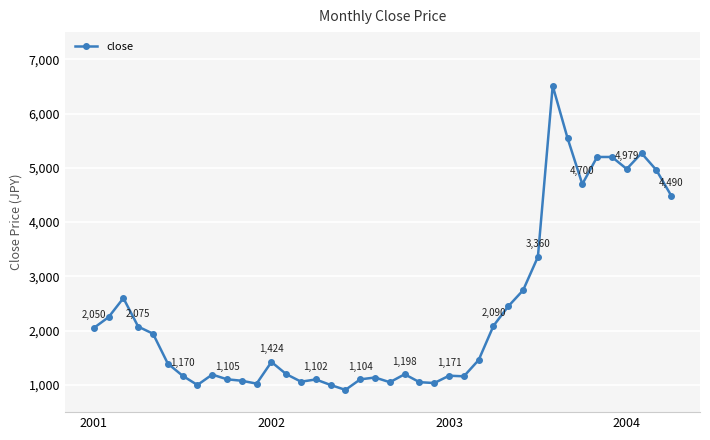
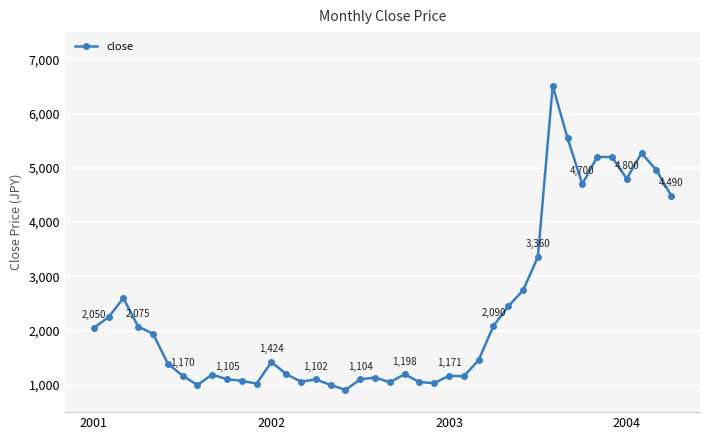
2004: 4,979 -> 4,800
